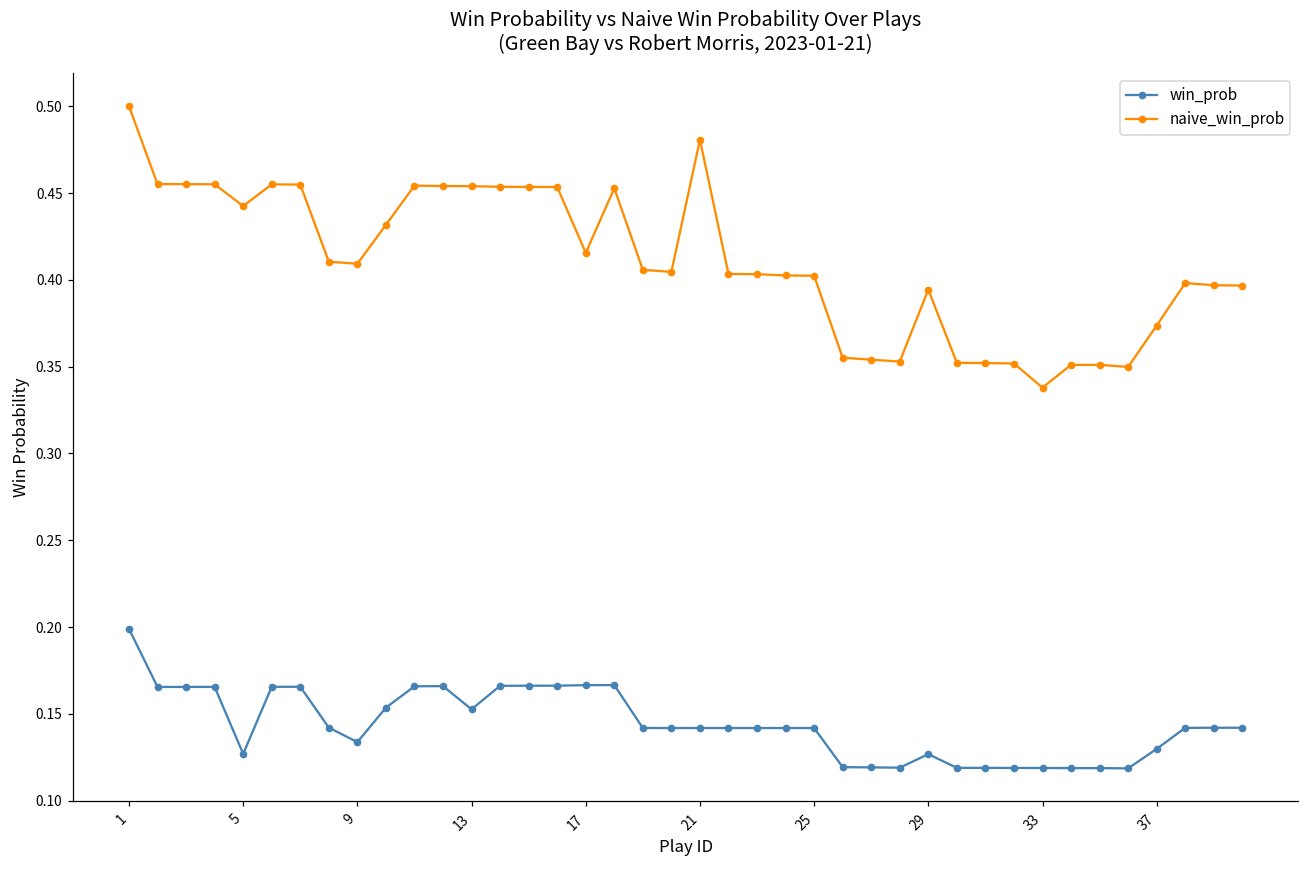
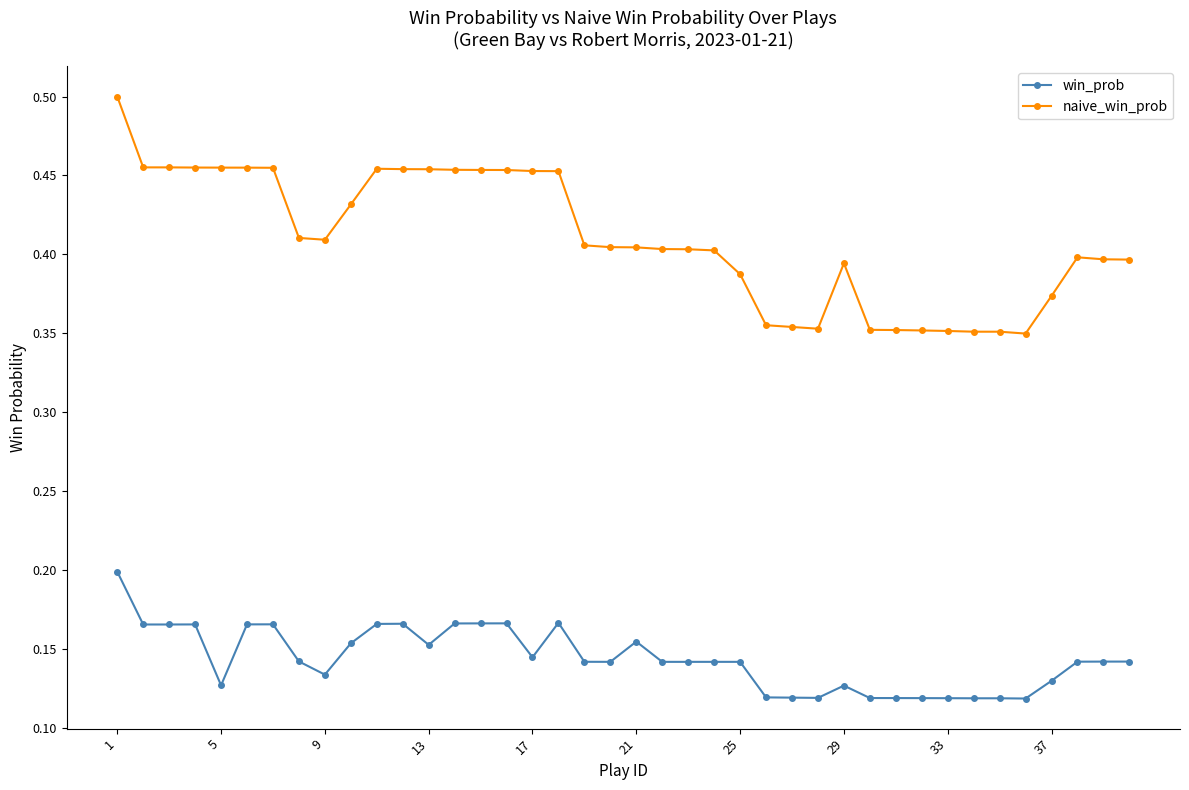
naive_win_prob, 5: 0.443 -> 0.455
win_prob, 17: 0.167 -> 0.145
naive_win_prob, 17: 0.416 -> 0.453
win_prob, 21: 0.142 -> 0.155
naive_win_prob, 21: 0.481 -> 0.404
naive_win_prob, 25: 0.402 -> 0.387
naive_win_prob, 33: 0.338 -> 0.351
